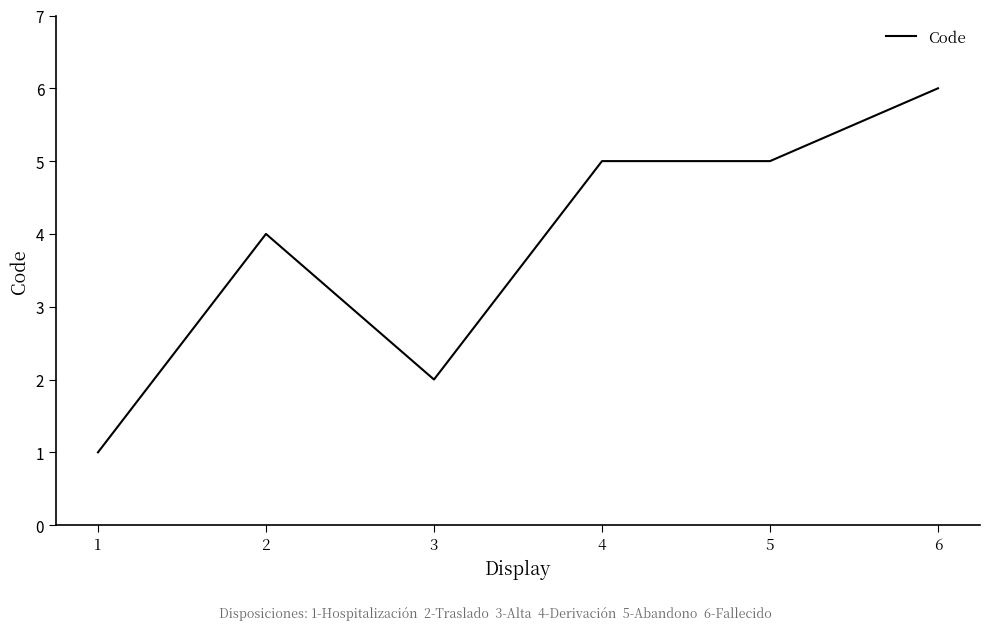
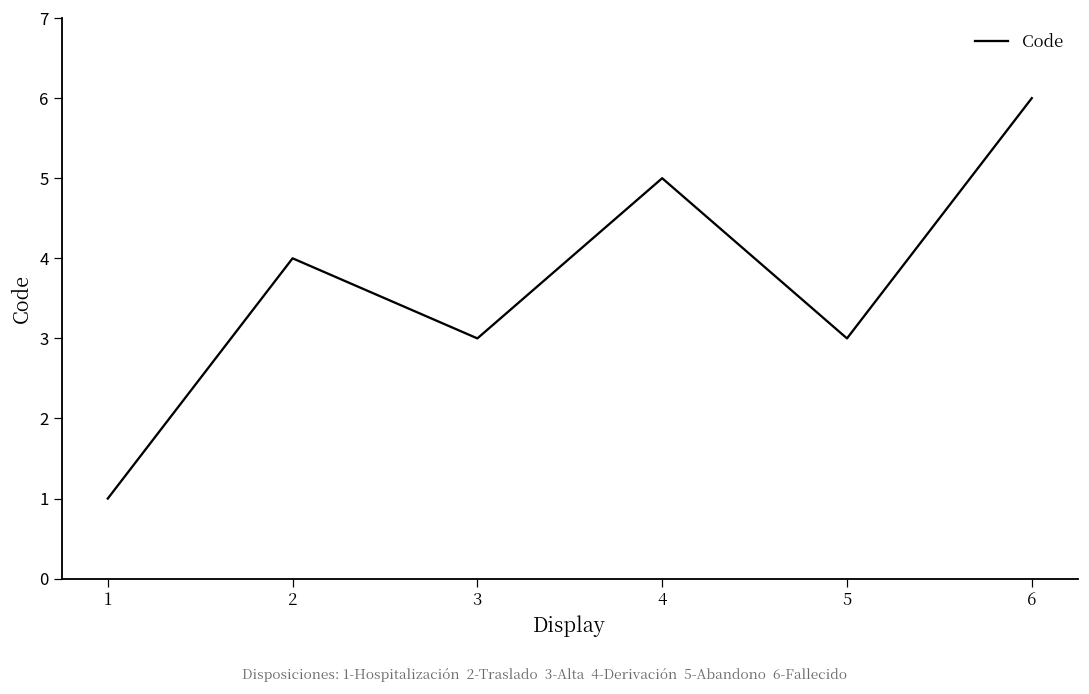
3: 2 -> 3
5: 5 -> 3
